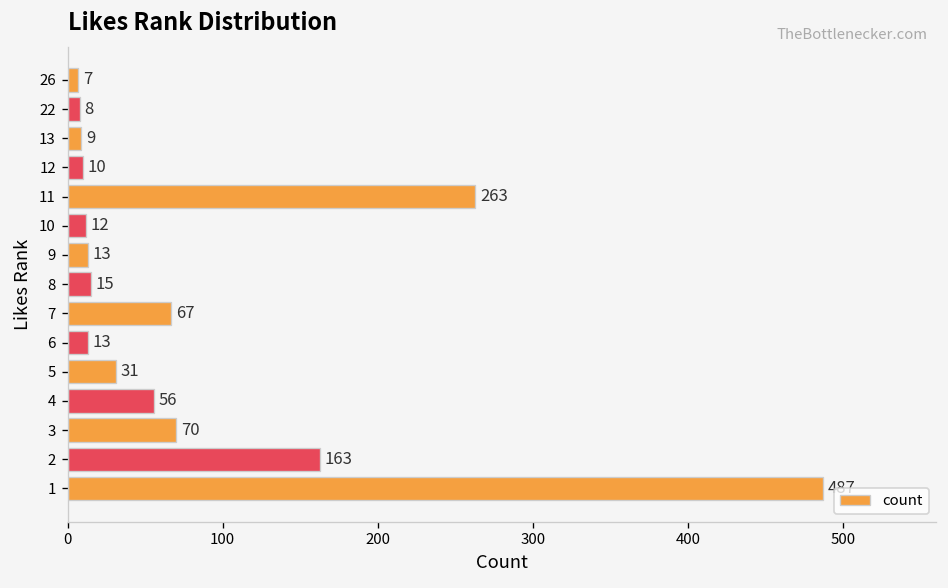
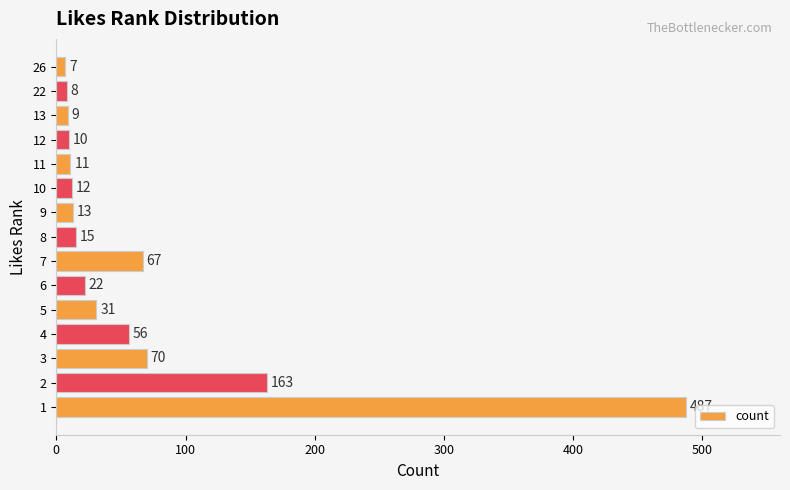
11: 263 -> 11
6: 13 -> 22
